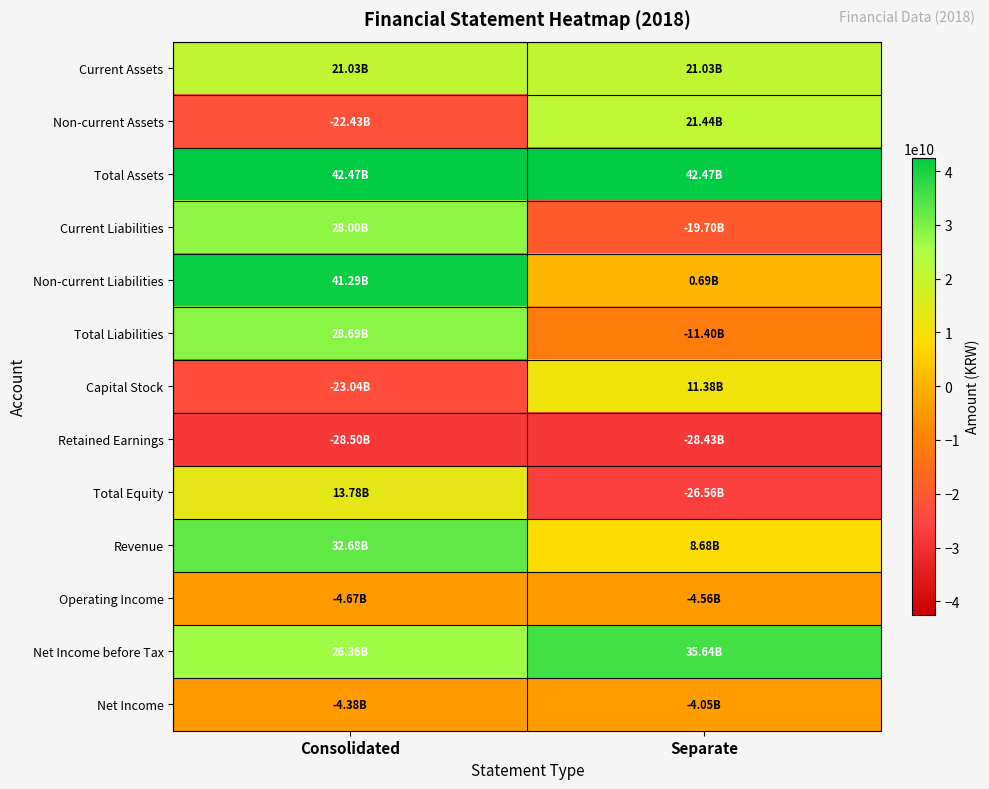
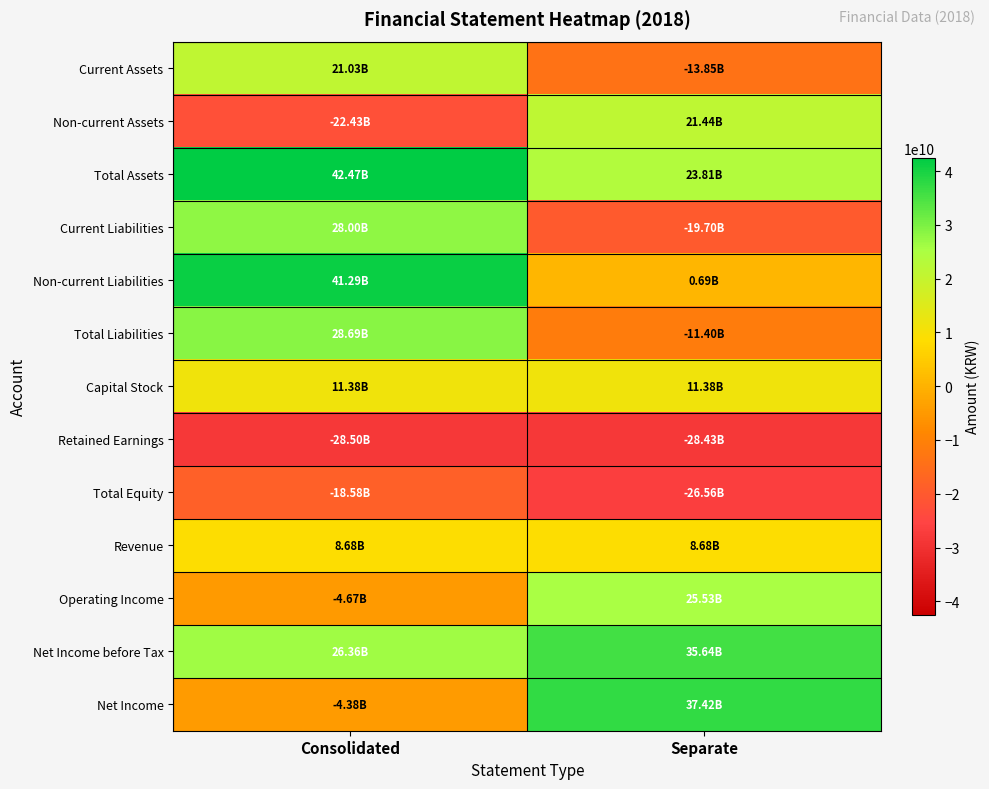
Current Assets, Separate: 21.03B -> -13.85B
Total Assets, Separate: 42.47B -> 23.81B
Capital Stock, Consolidated: -23.04B -> 11.38B
Total Equity, Consolidated: 13.78B -> -18.58B
Revenue, Consolidated: 32.68B -> 8.68B
Operating Income, Separate: -4.56B -> 25.53B
Net Income, Separate: -4.05B -> 37.42B
